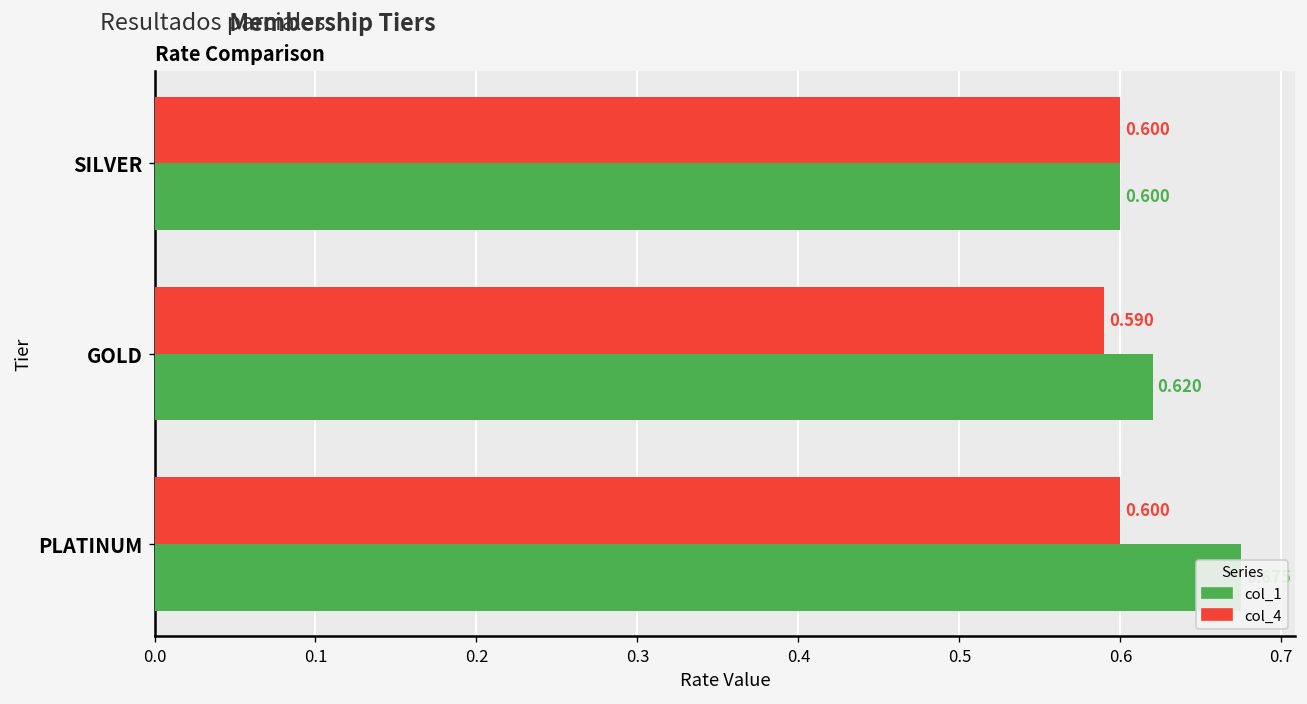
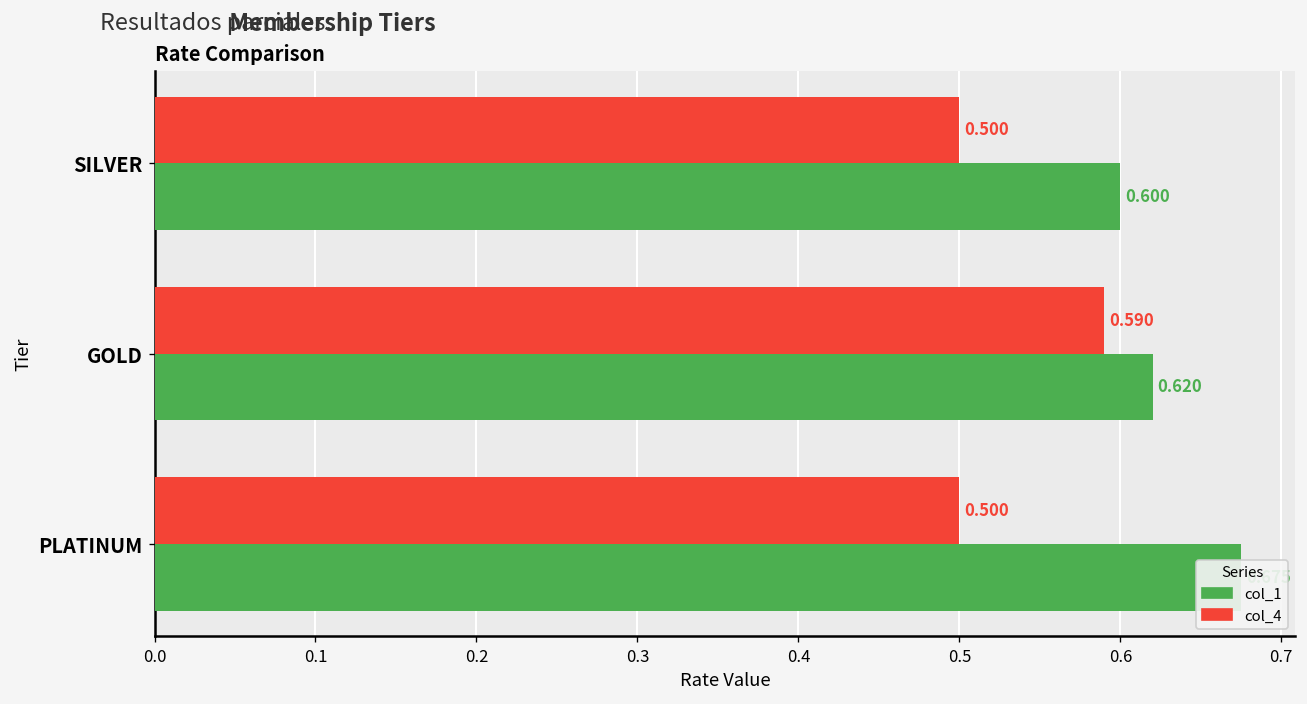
col_4, SILVER: 0.600 -> 0.500
col_4, PLATINUM: 0.600 -> 0.500
